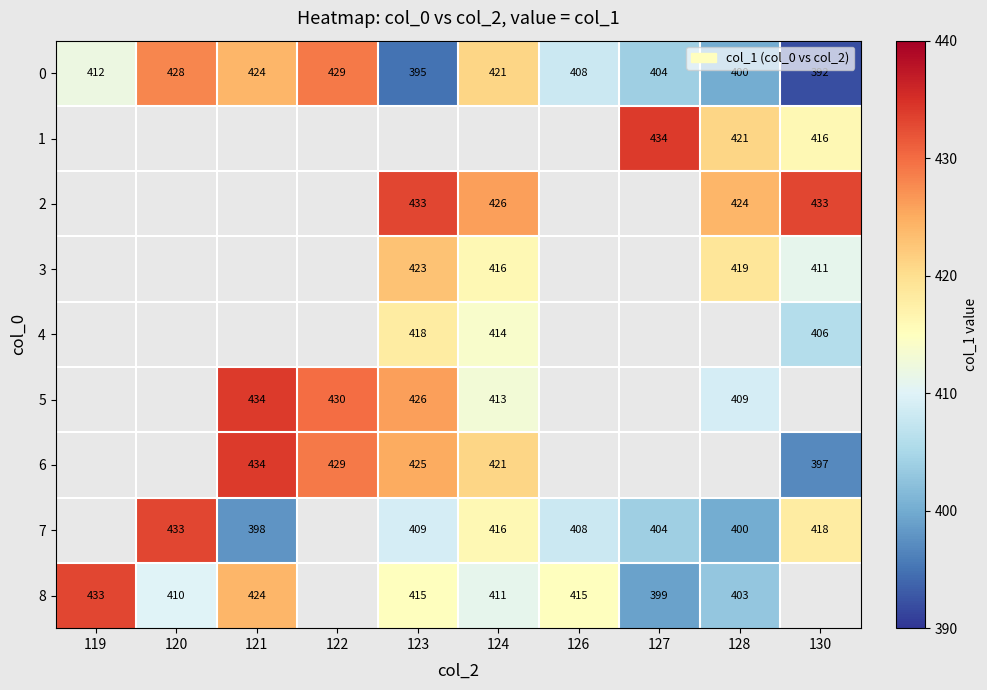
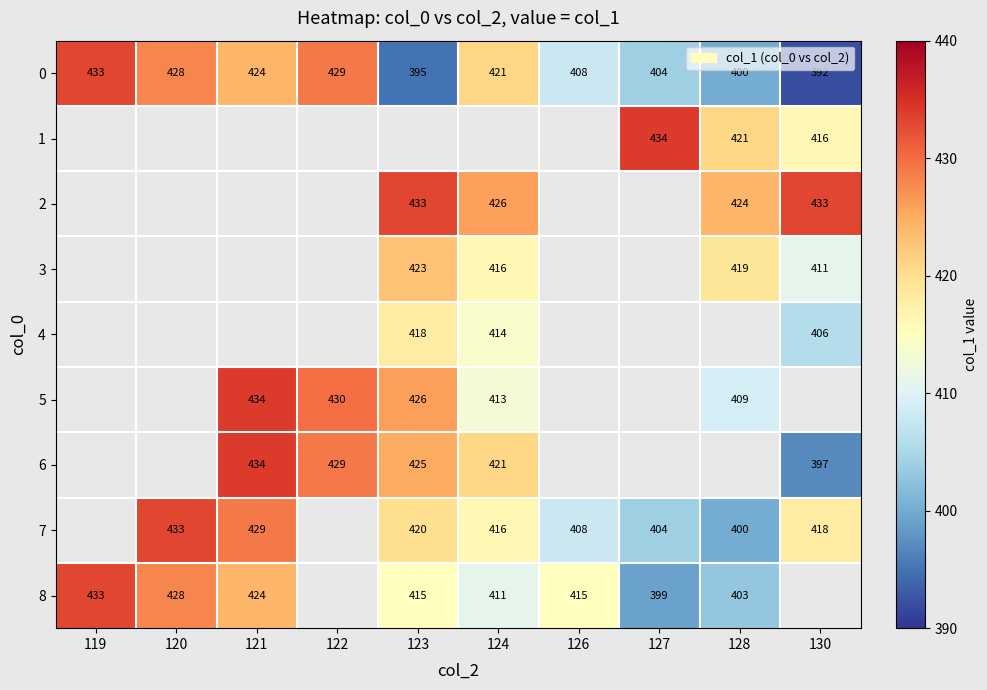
0, 119: 412 -> 433
7, 121: 398 -> 429
7, 123: 409 -> 420
8, 120: 410 -> 428
